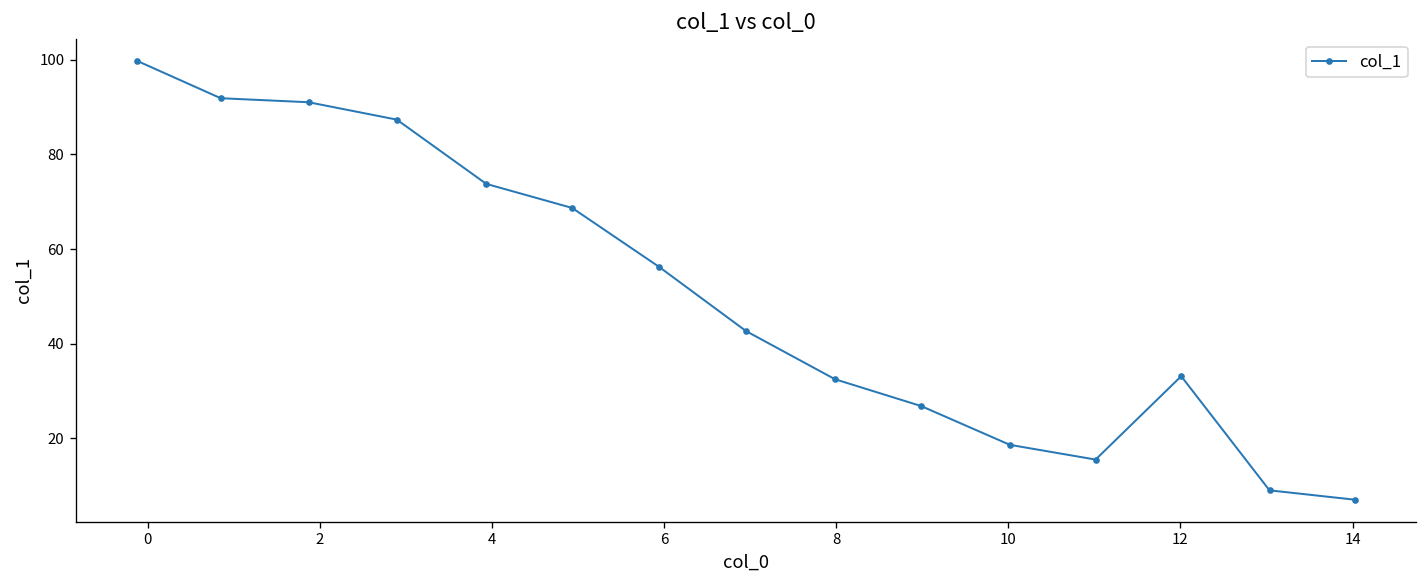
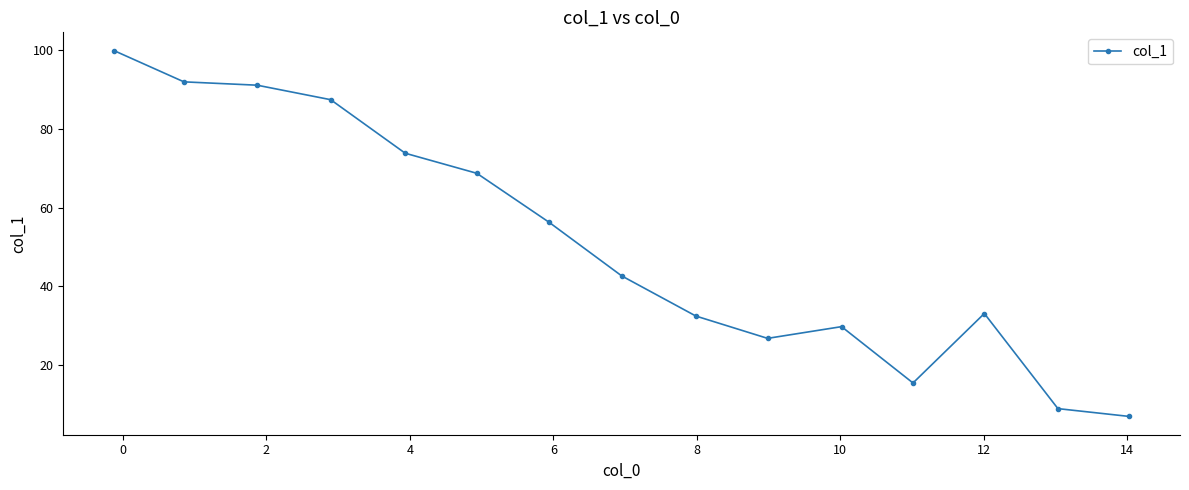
10: 19 -> 30
